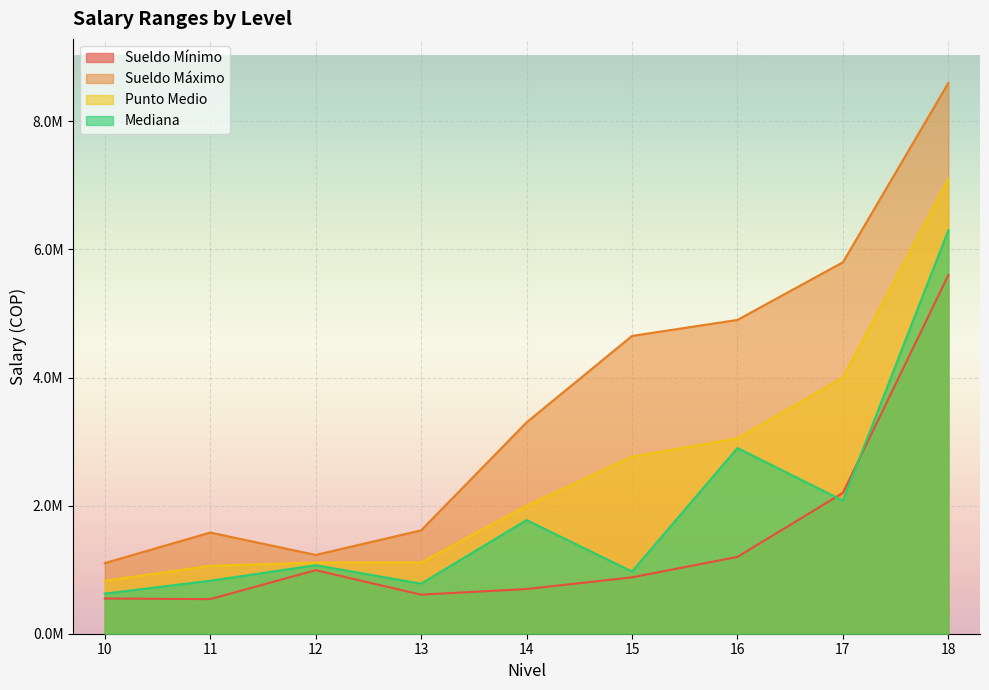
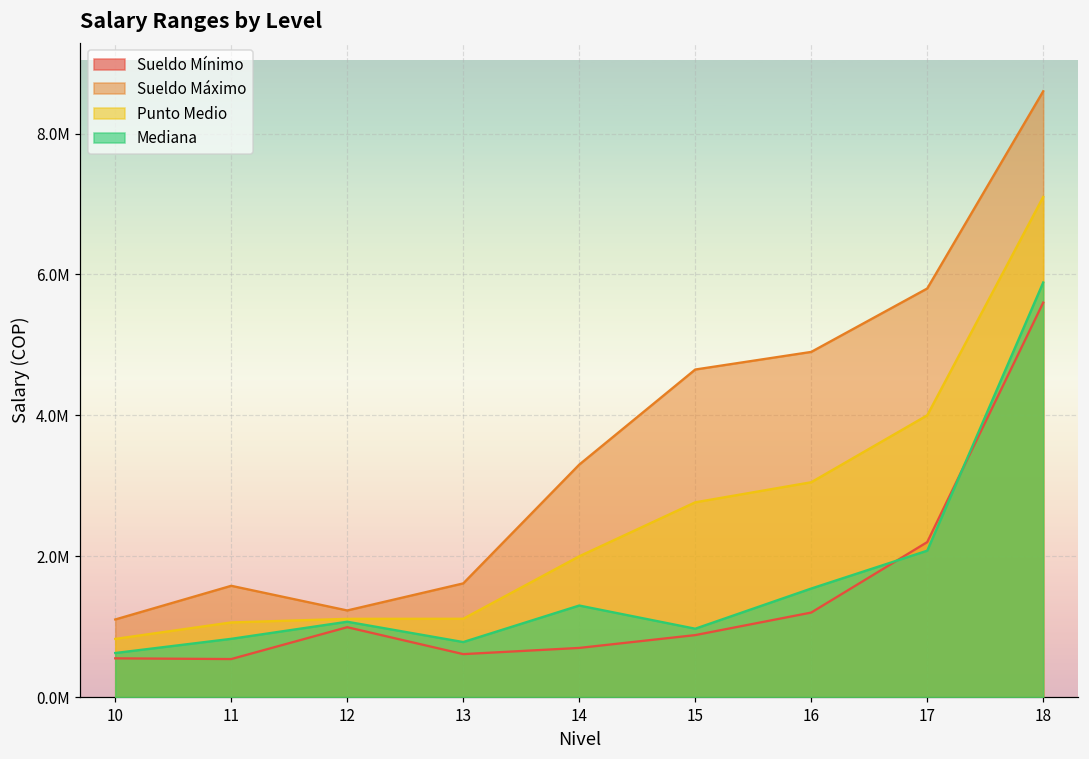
Mediana, 14: 1800000 -> 1300000
Mediana, 16: 2900000 -> 1500000
Mediana, 18: 6300000 -> 5900000
